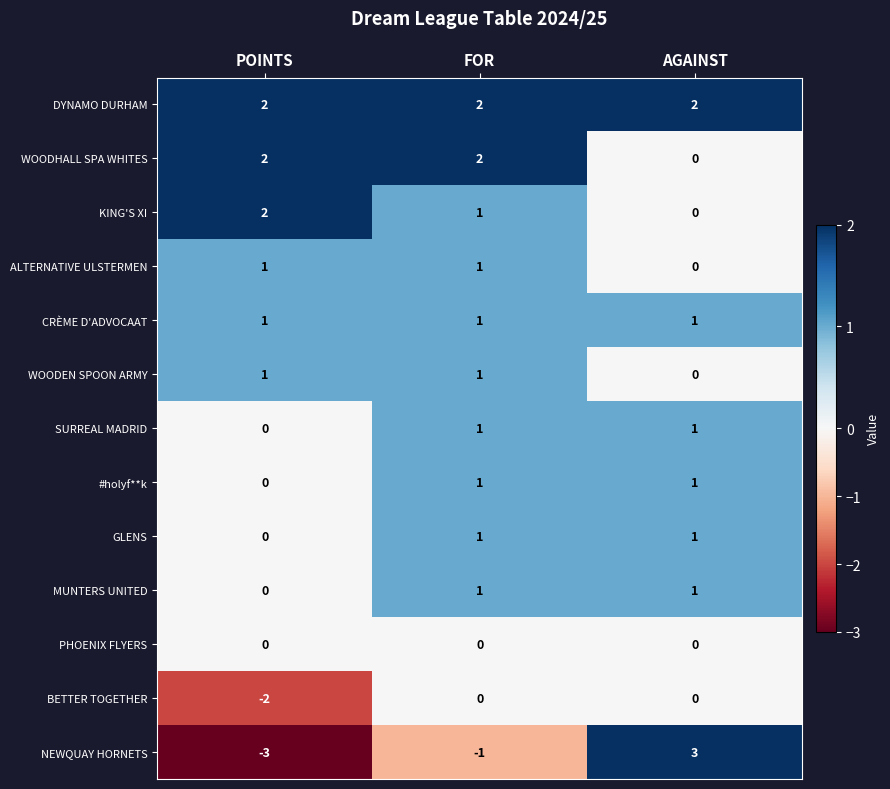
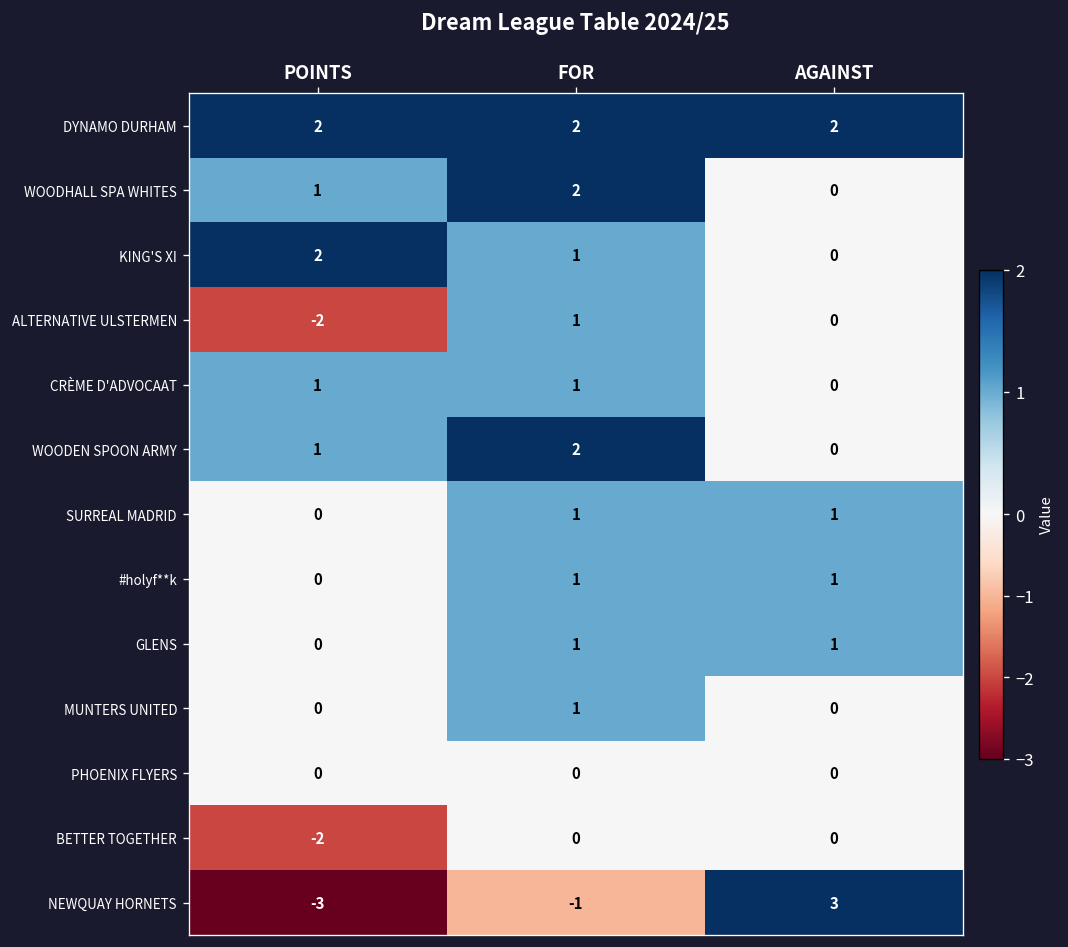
WOODHALL SPA WHITES, POINTS: 2 -> 1
ALTERNATIVE ULSTERMEN, POINTS: 1 -> -2
CRÈME D'ADVOCAAT, AGAINST: 1 -> 0
WOODEN SPOON ARMY, FOR: 1 -> 2
MUNTERS UNITED, AGAINST: 1 -> 0
